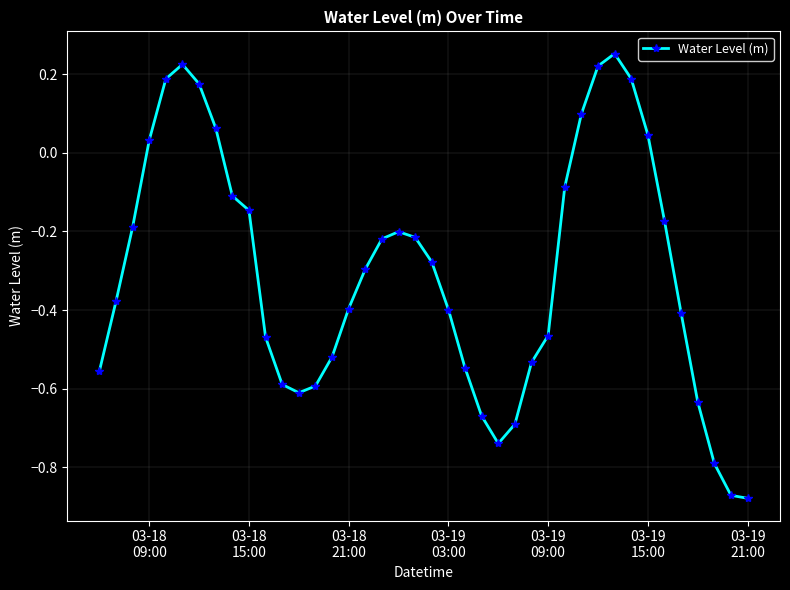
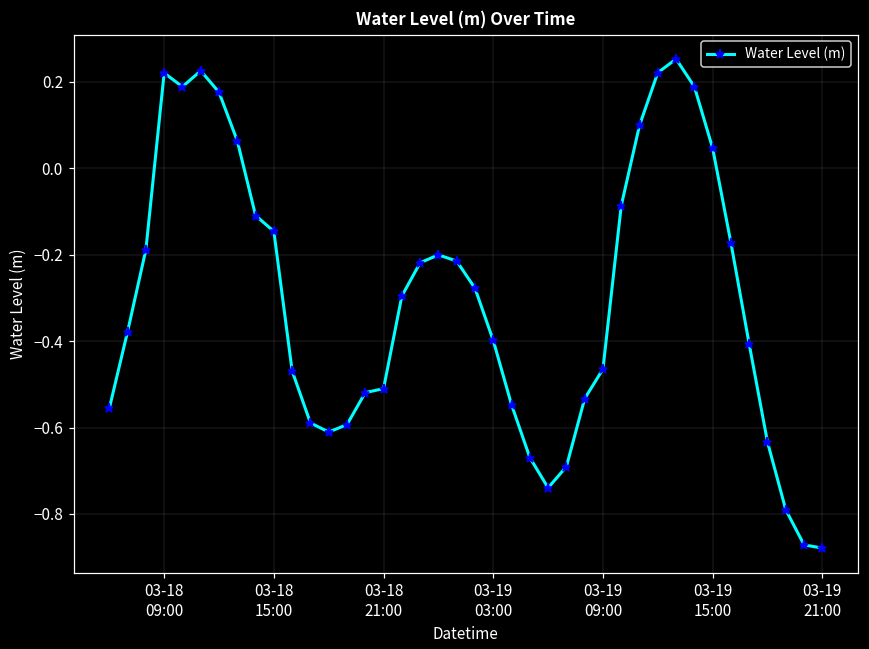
03-18 09:00: 0.03 -> 0.22
03-18 21:00: -0.40 -> -0.51
